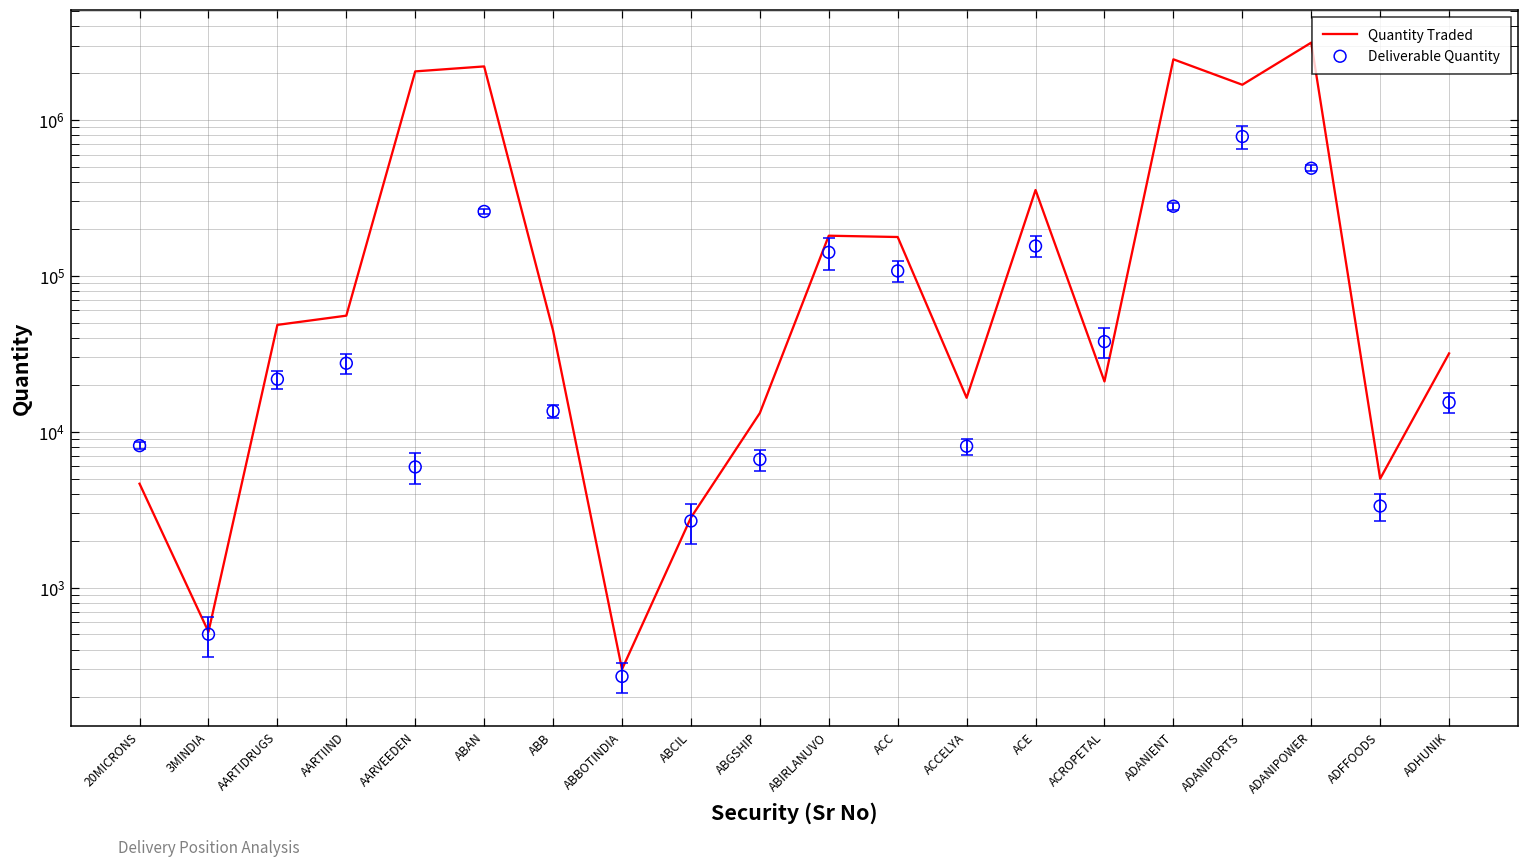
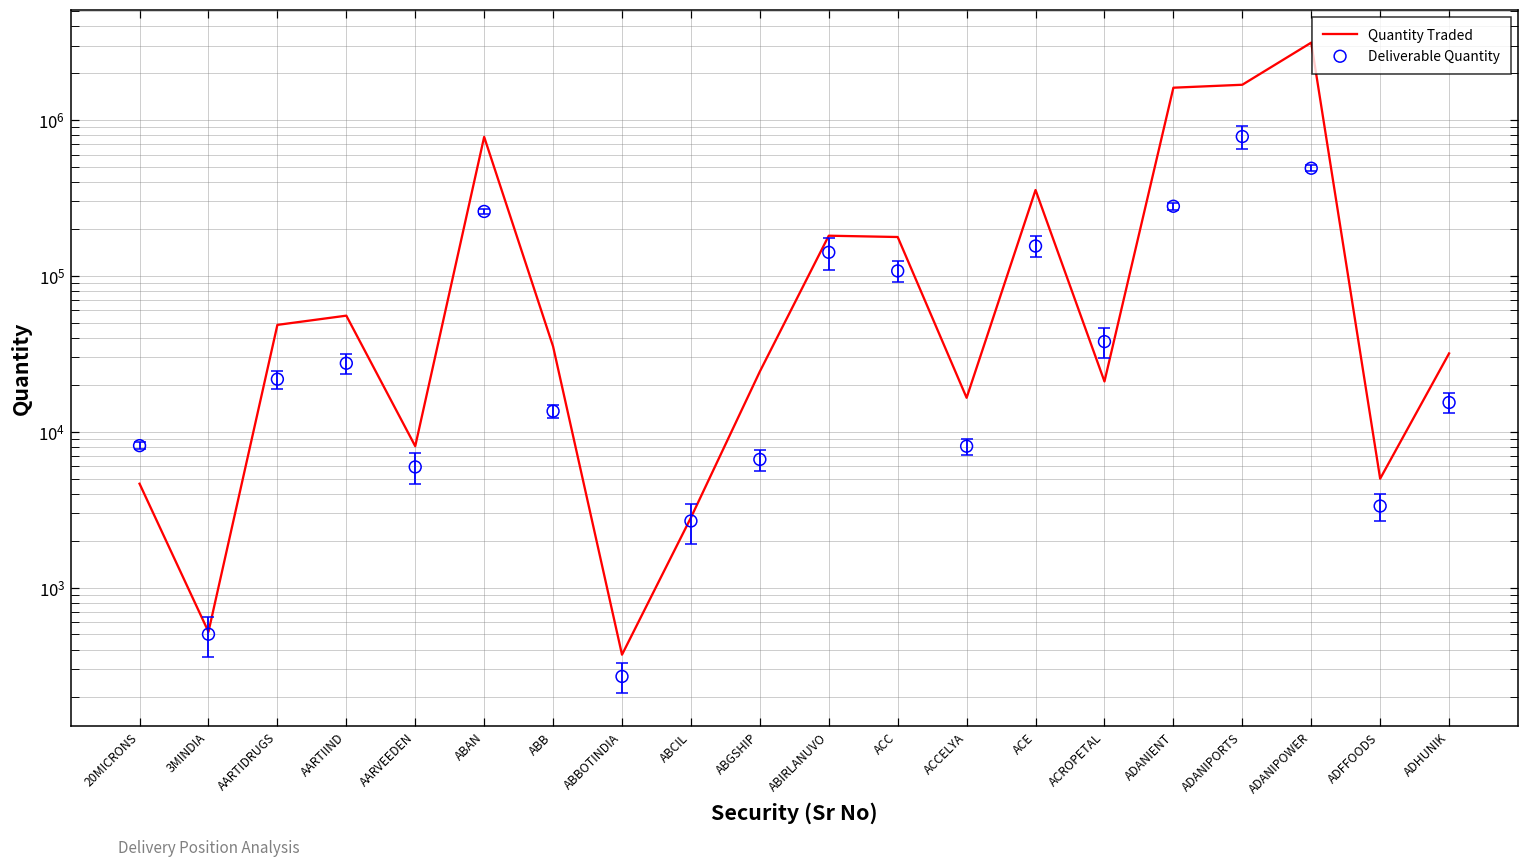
Quantity Traded, AARVEEDEN: 2000000 -> 8000
Quantity Traded, ABAN: 2200000 -> 800000
Quantity Traded, ABB: 44000 -> 35000
Quantity Traded, ABBOTINDIA: 300 -> 370
Quantity Traded, ABGSHIP: 13000 -> 24000
Quantity Traded, ADANIENT: 2400000 -> 1600000
